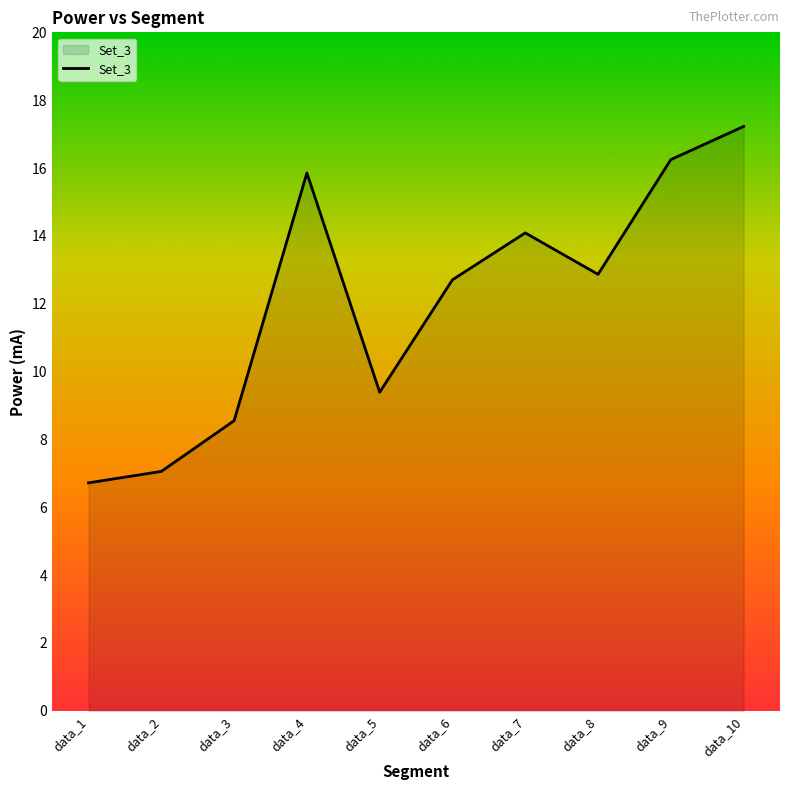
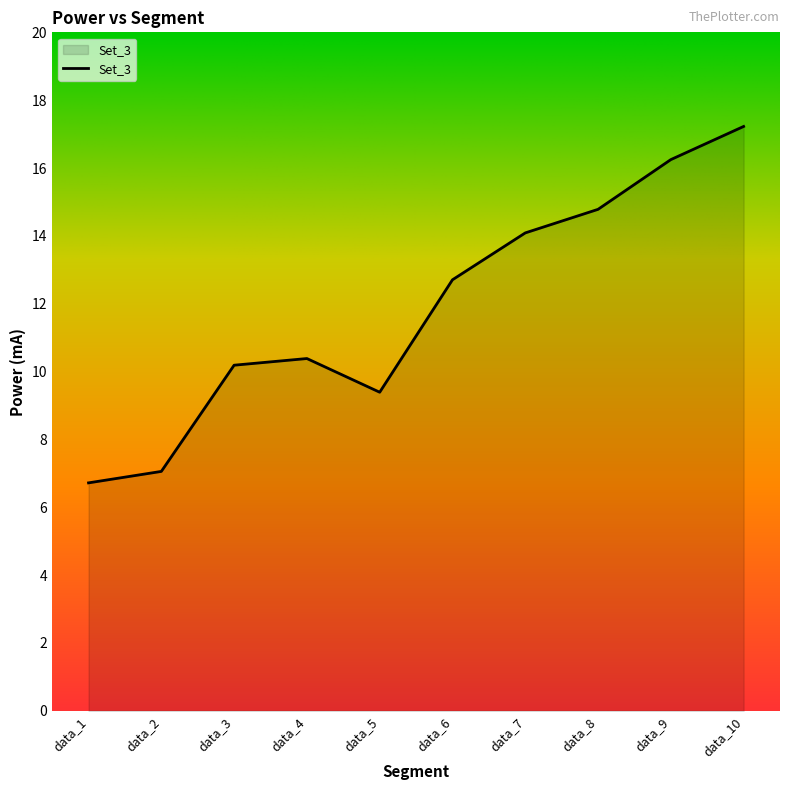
data_3: 8.6 -> 10.2
data_4: 15.9 -> 10.4
data_8: 12.9 -> 14.8
